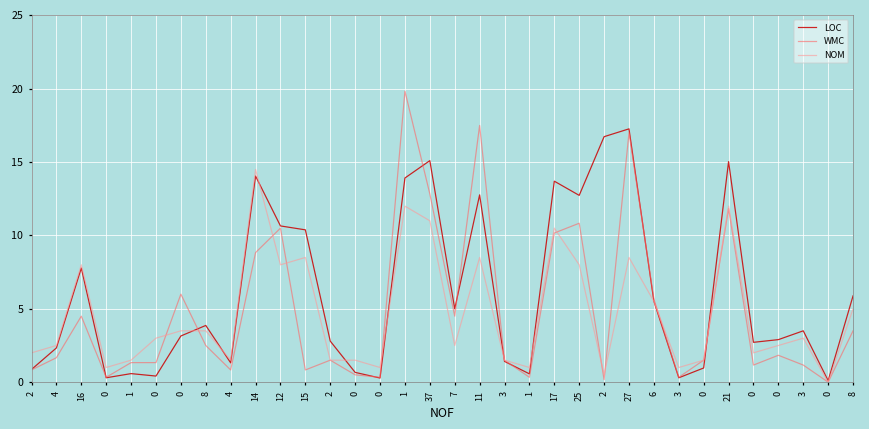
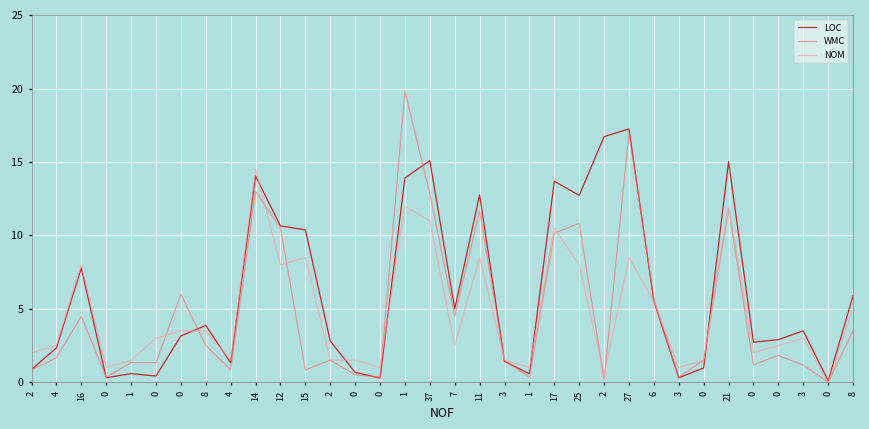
WMC, 14: 8.8 -> 13.0
WMC, 11: 17.5 -> 11.7
